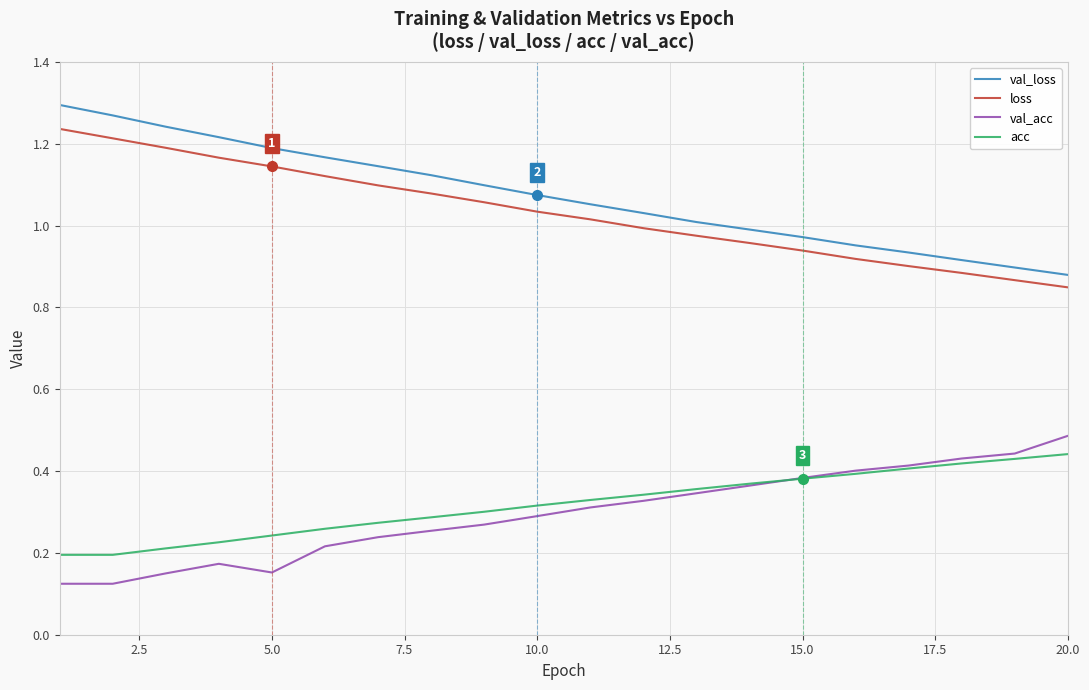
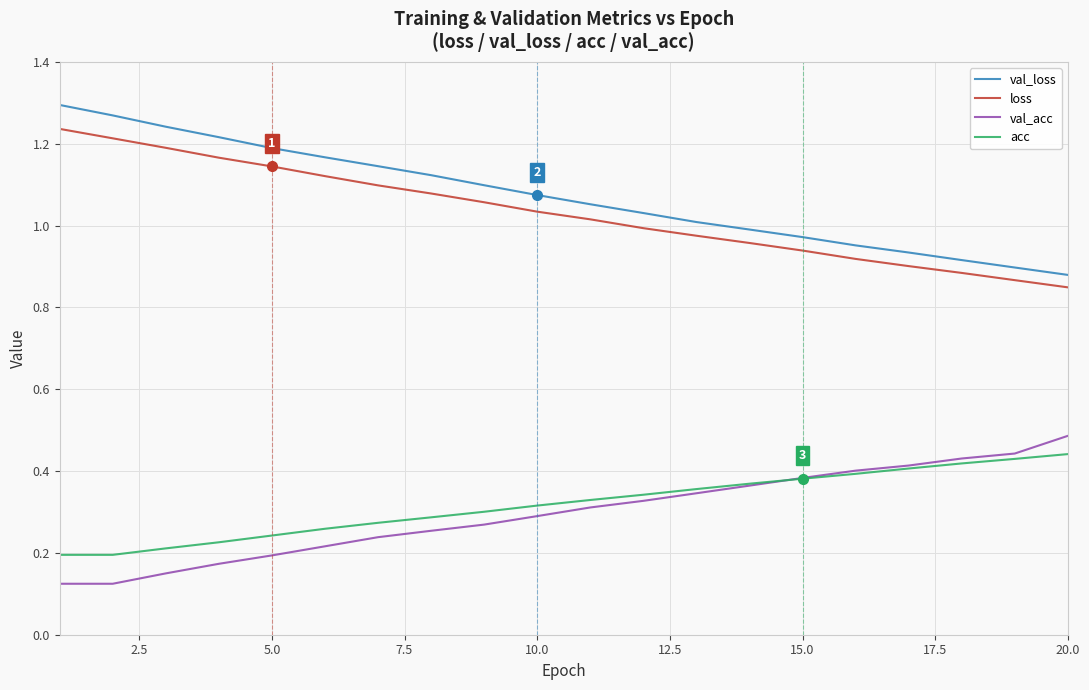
val_acc, 5.0: 0.15 -> 0.19
